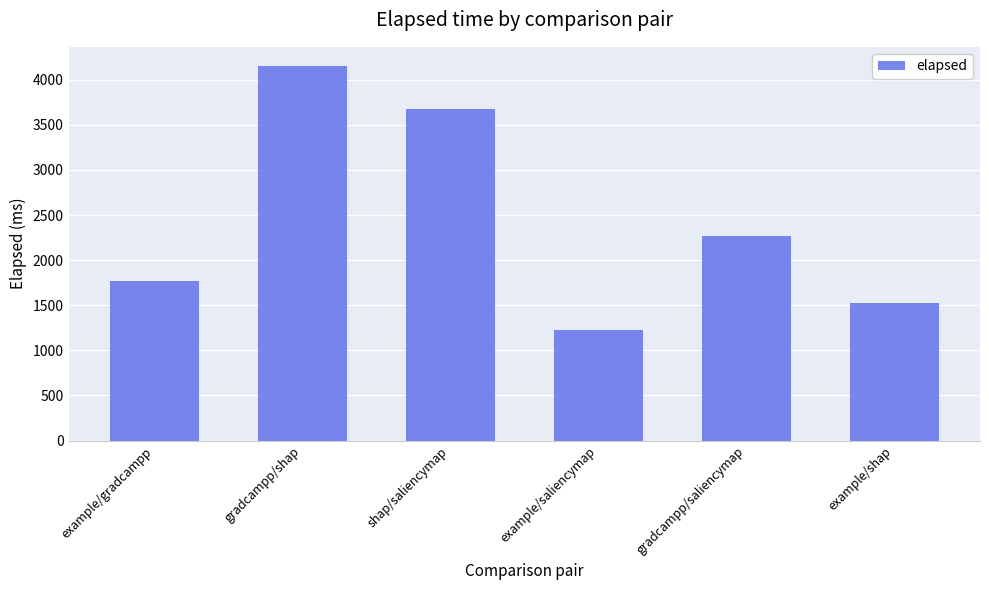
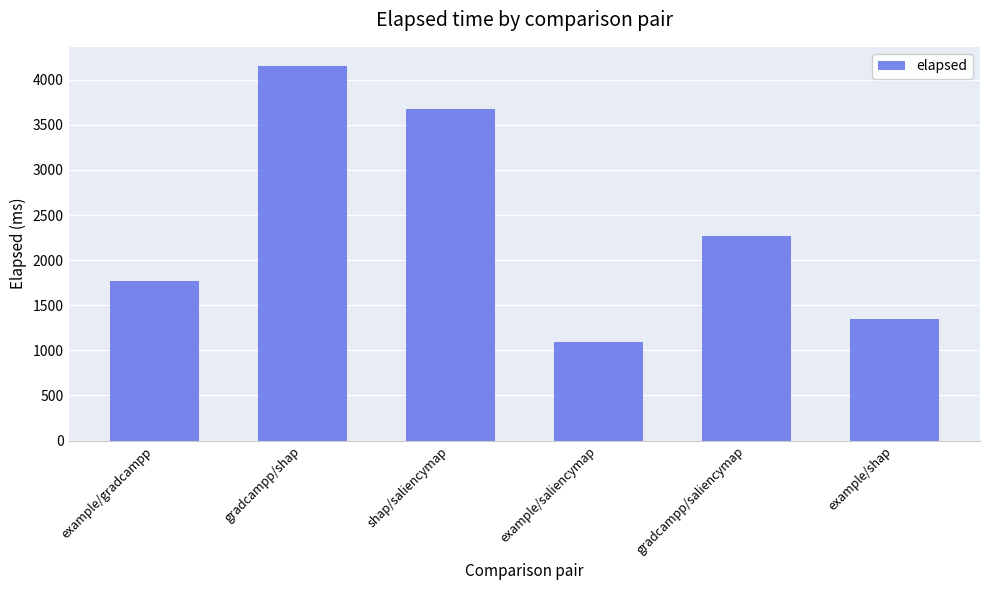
example/saliencymap: 1200 -> 1100
example/shap: 1500 -> 1300
